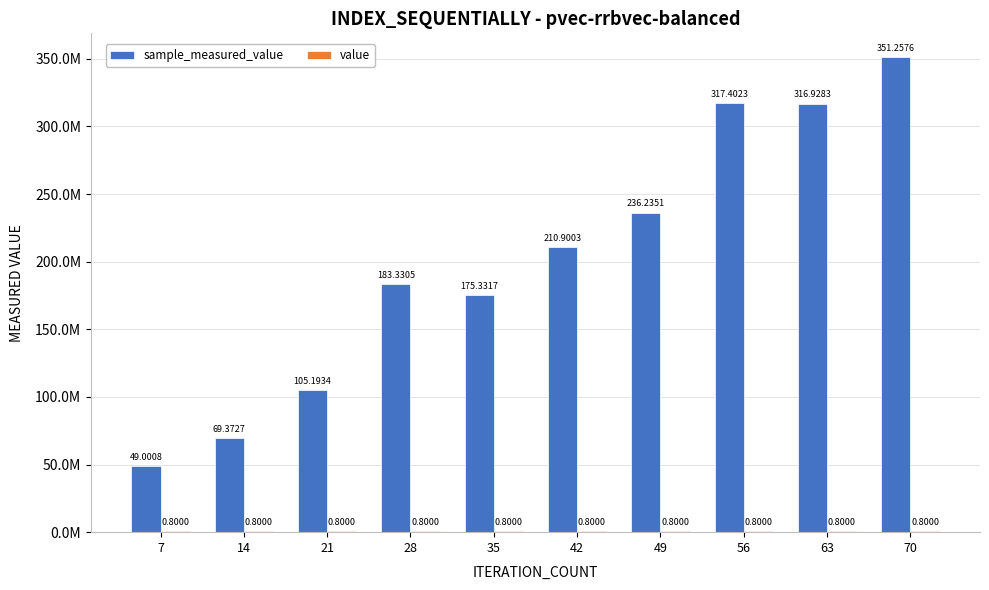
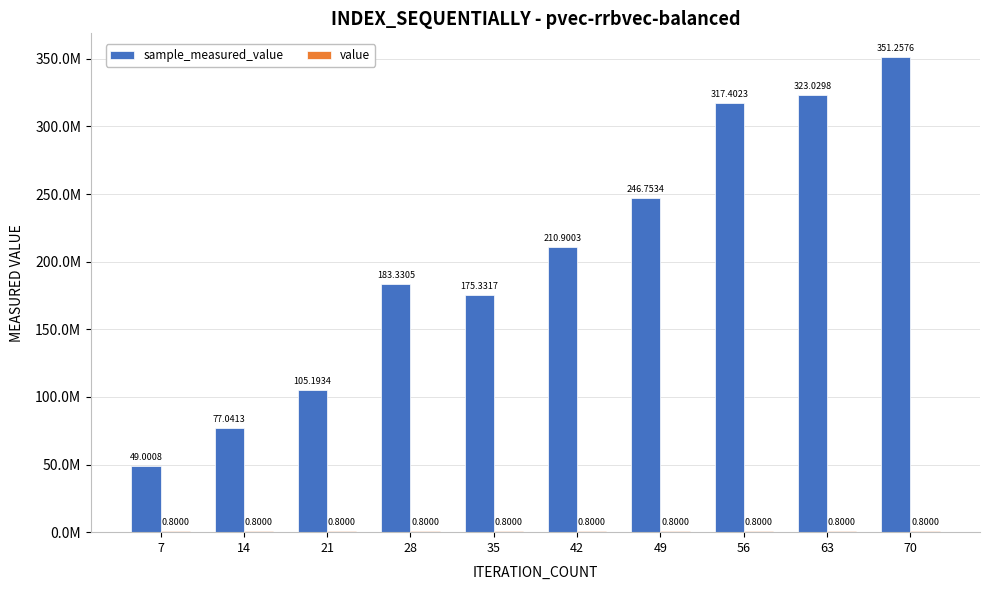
sample_measured_value, 14: 69.3727 -> 77.0413
sample_measured_value, 49: 236.2351 -> 246.7534
sample_measured_value, 63: 316.9283 -> 323.0298
